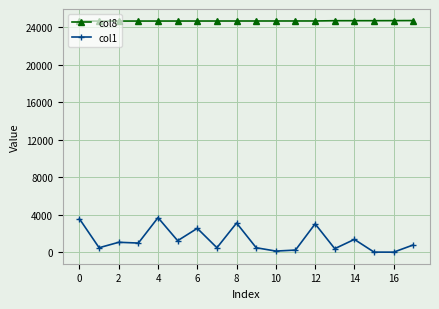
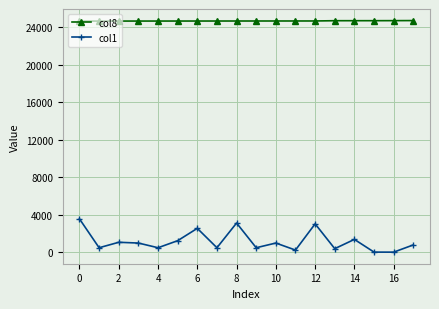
col1, 4: 4000 -> 1000
col1, 10: 0 -> 1000
